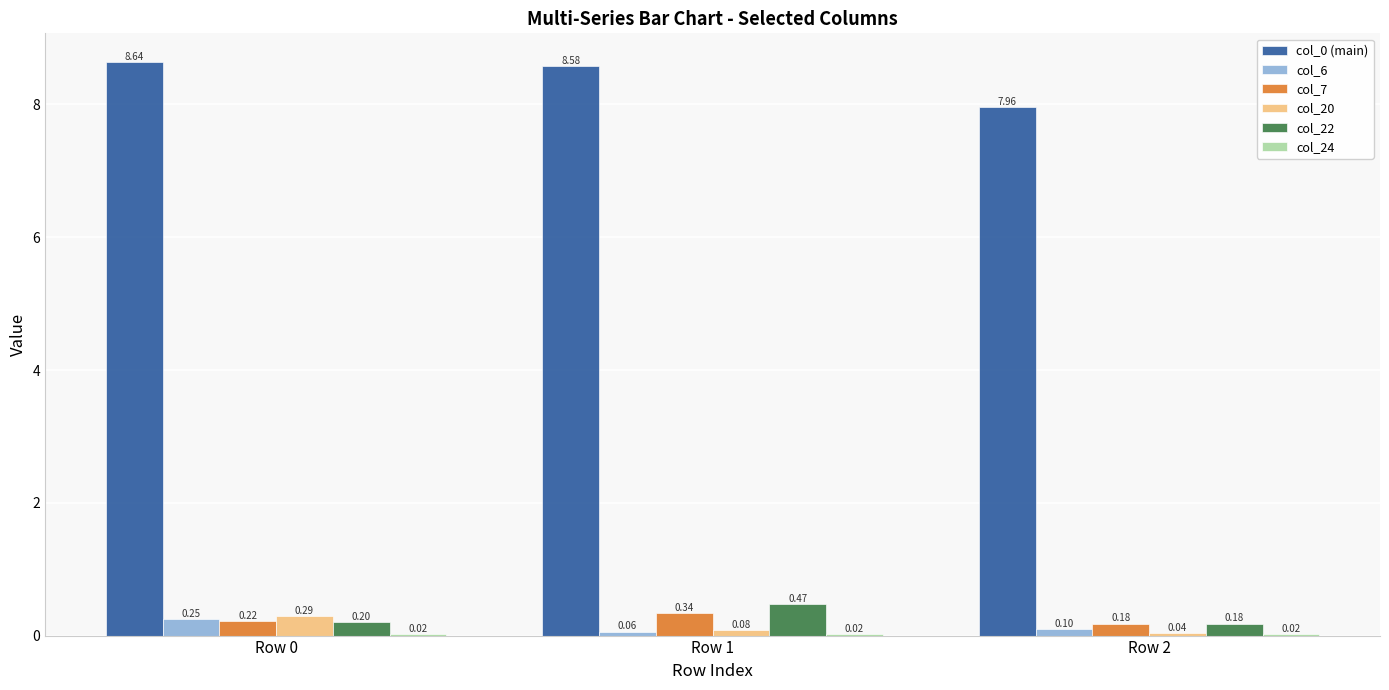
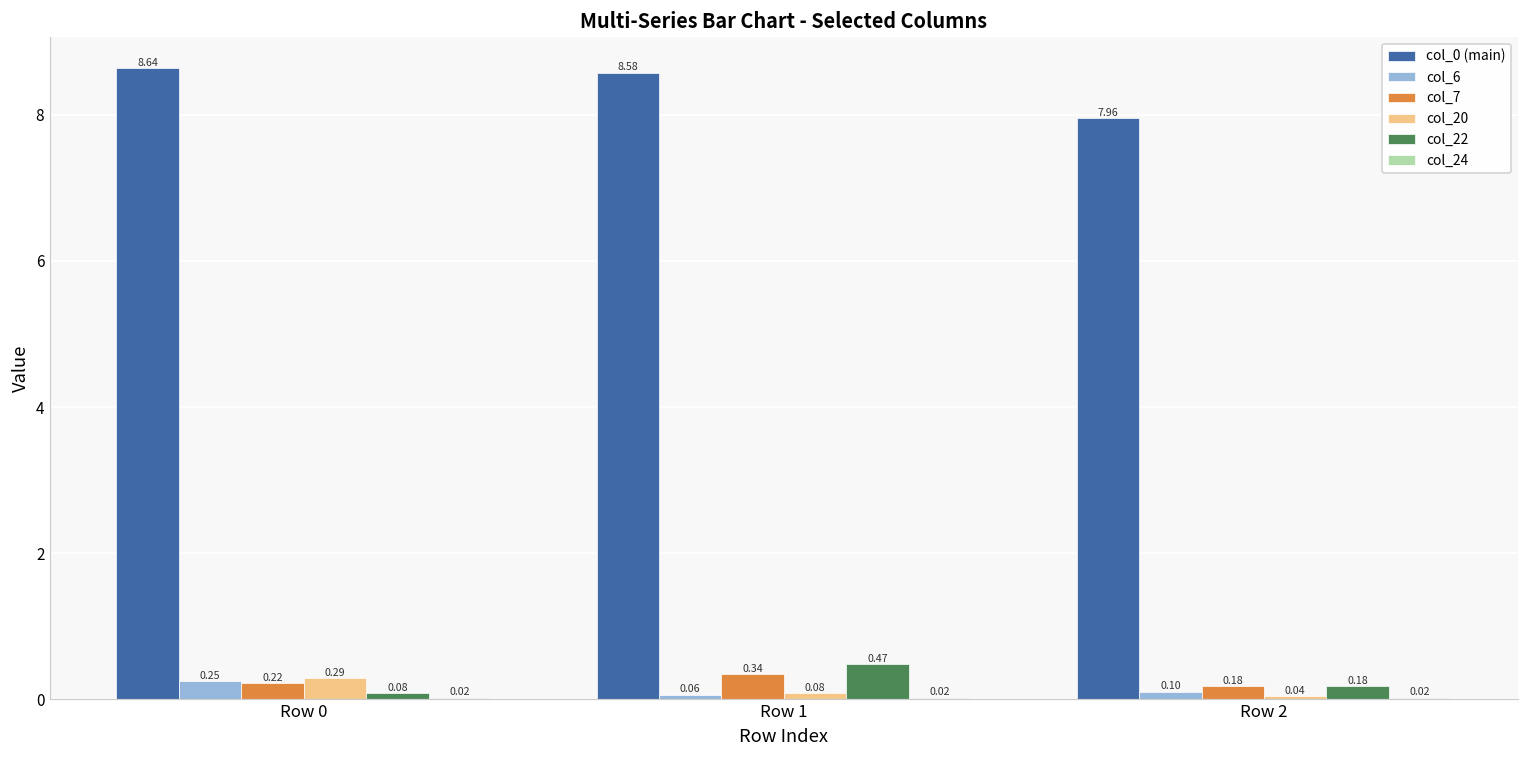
col_22, Row 0: 0.20 -> 0.08
